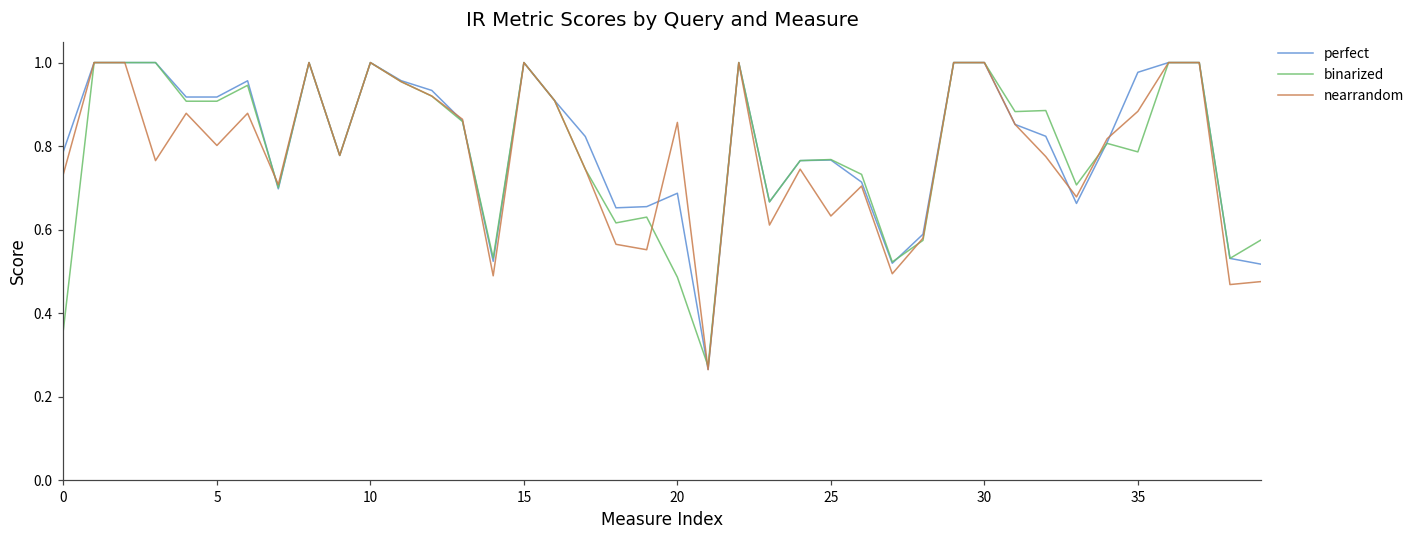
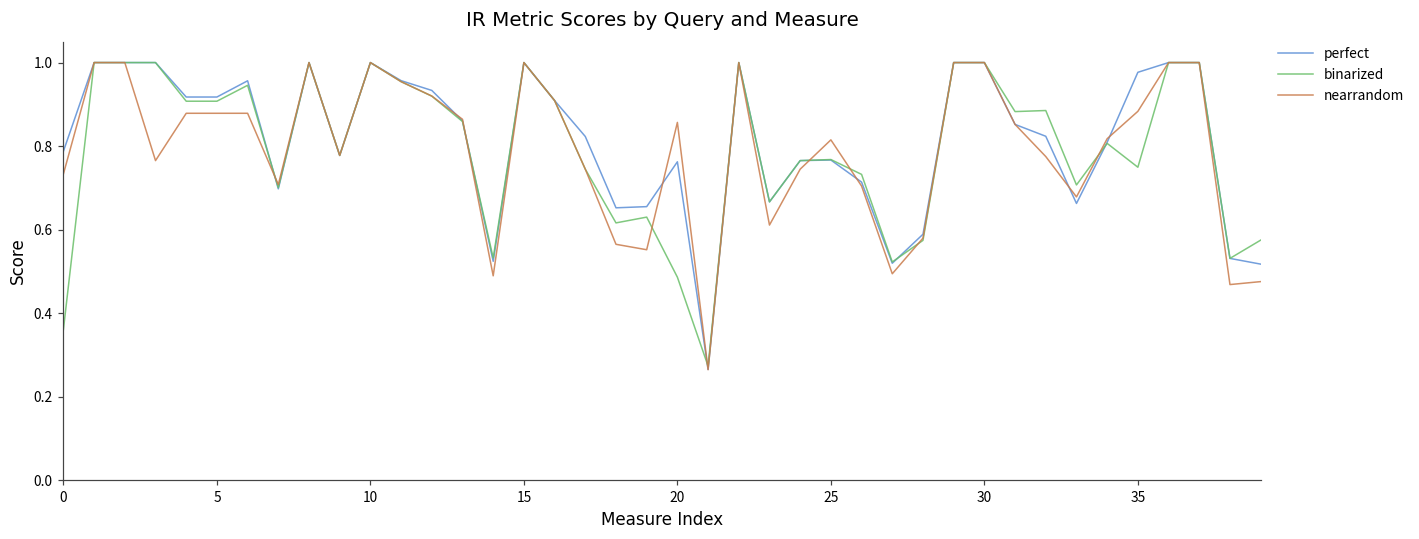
nearrandom, 5: 0.80 -> 0.88
perfect, 20: 0.69 -> 0.76
nearrandom, 25: 0.63 -> 0.82
binarized, 35: 0.79 -> 0.75
